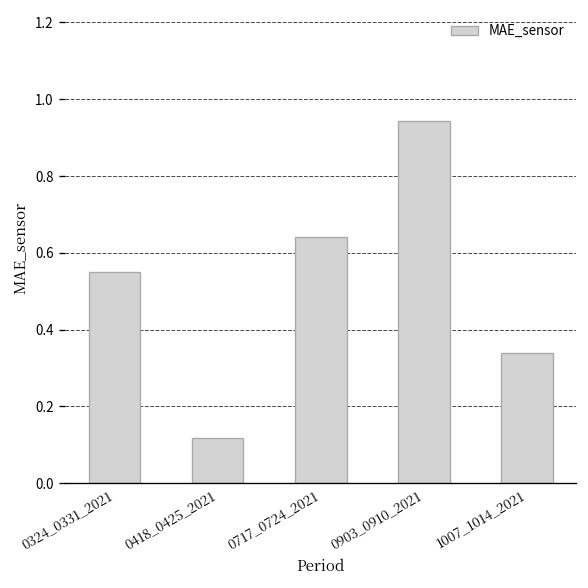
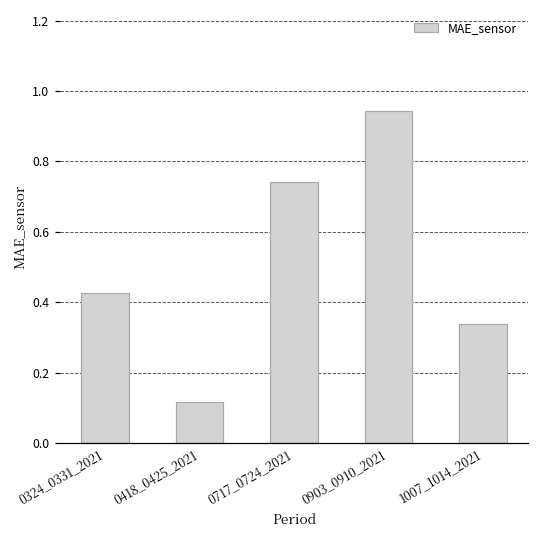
0324_0331_2021: 0.55 -> 0.43
0717_0724_2021: 0.64 -> 0.74
